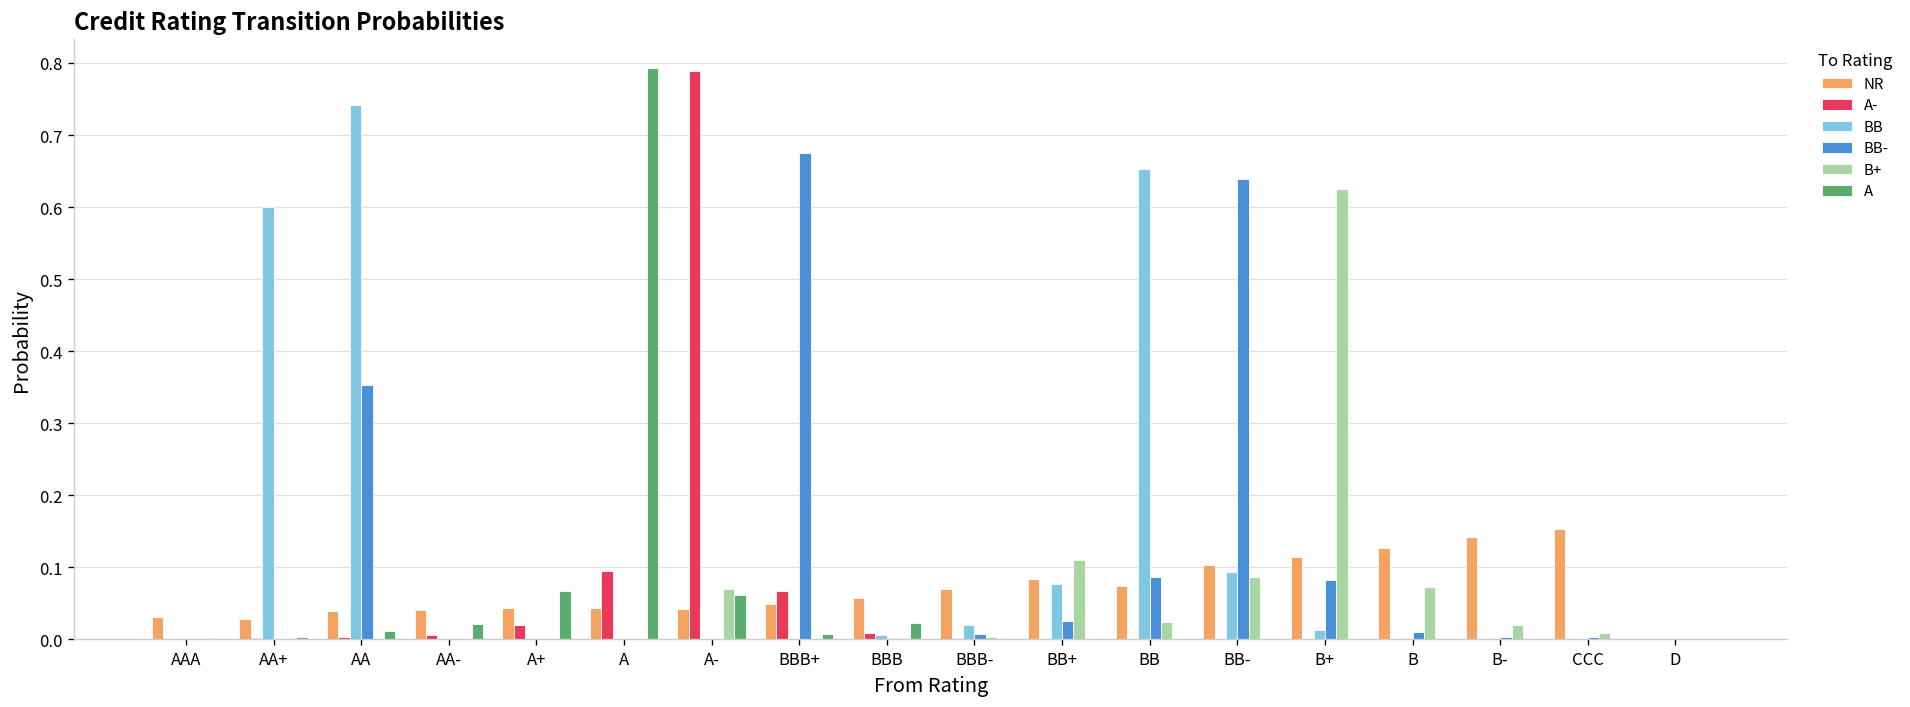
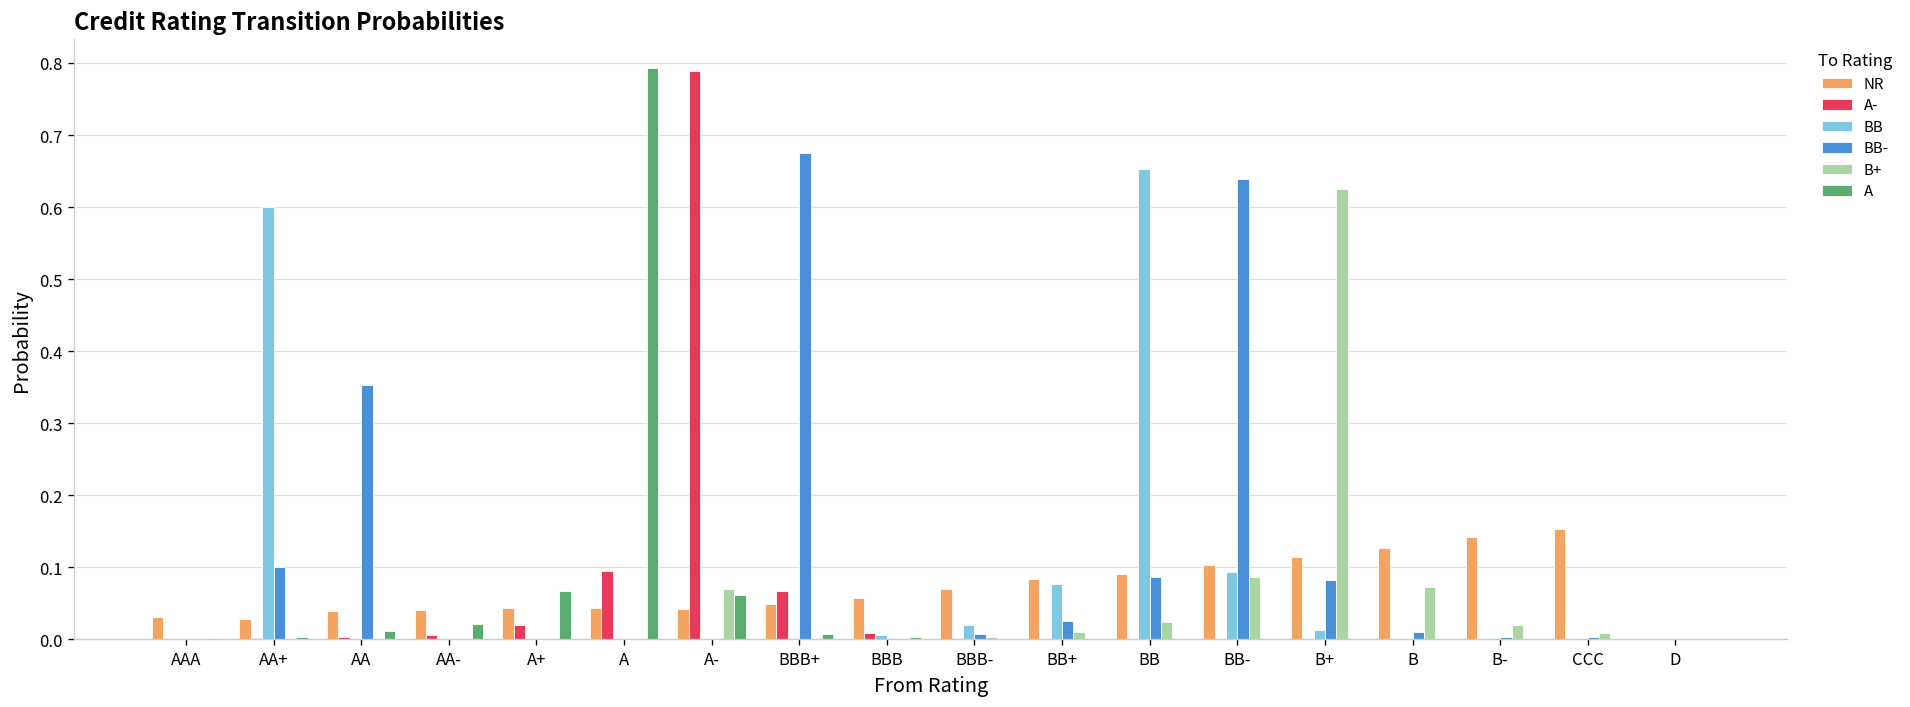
BB-, AA+: 0.0 -> 0.1
BB, AA: 0.74 -> 0.00
A, BBB: 0.02 -> 0.00
B+, BB+: 0.11 -> 0.01
NR, BB: 0.07 -> 0.09
